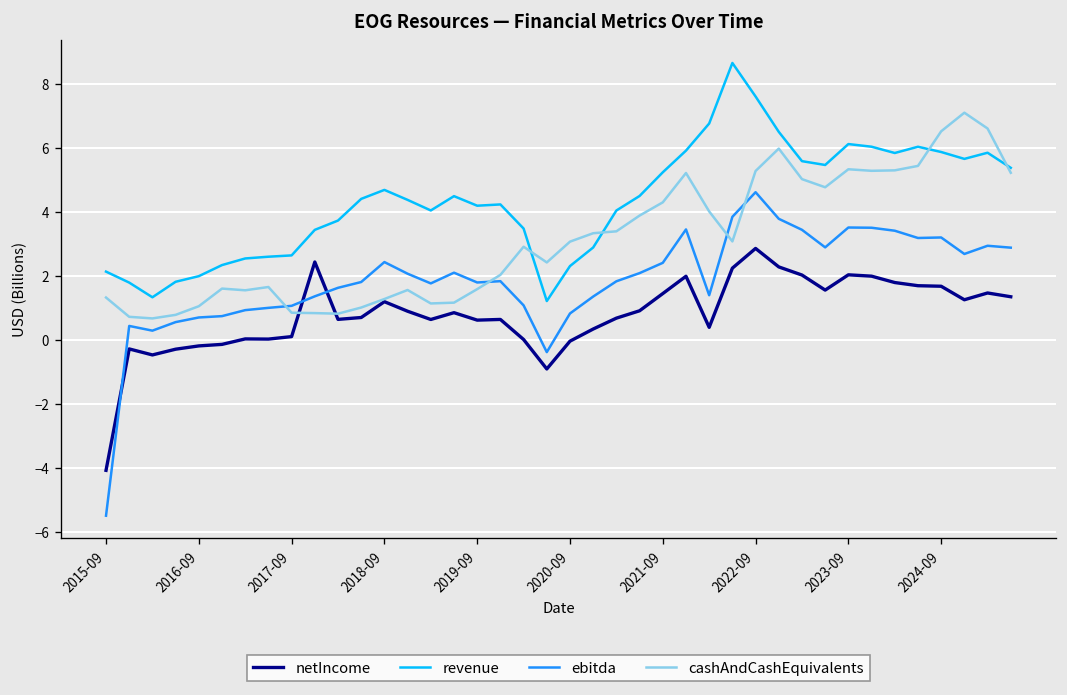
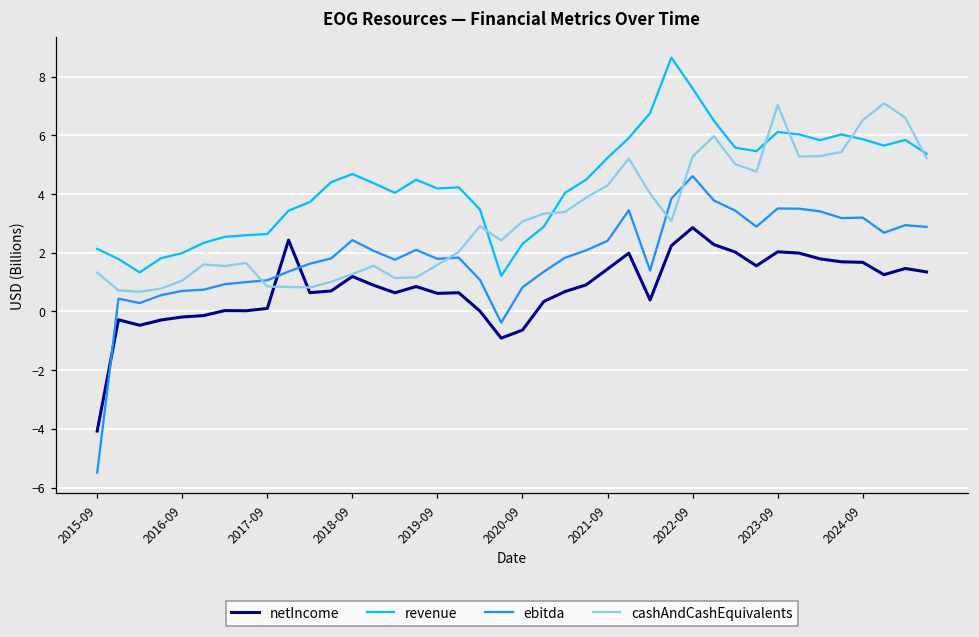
netIncome, 2020-09: 0.0 -> -0.6
cashAndCashEquivalents, 2023-09: 5.3 -> 7.0
